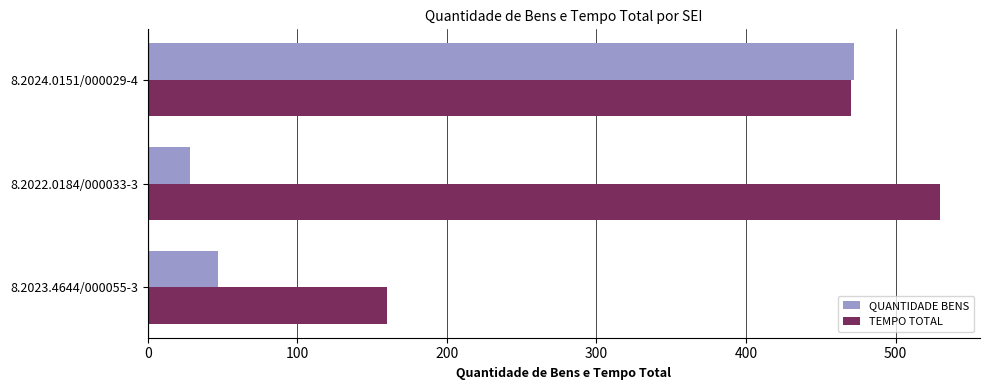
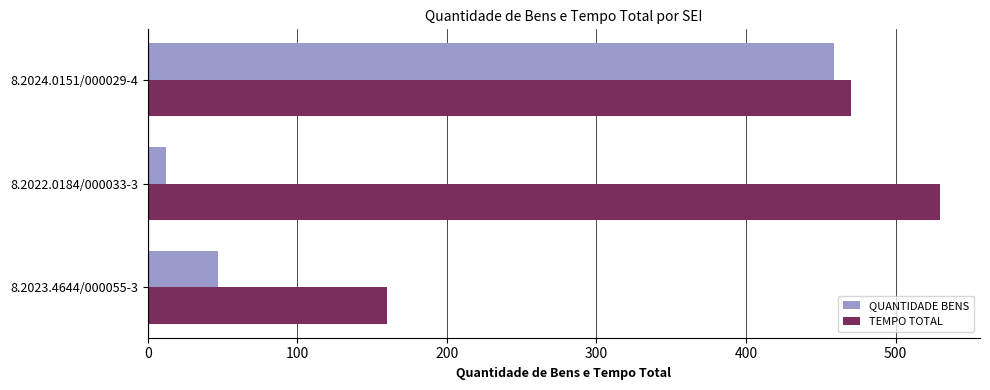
QUANTIDADE BENS, 8.2024.0151/000029-4: 472 -> 459
QUANTIDADE BENS, 8.2022.0184/000033-3: 28 -> 12
